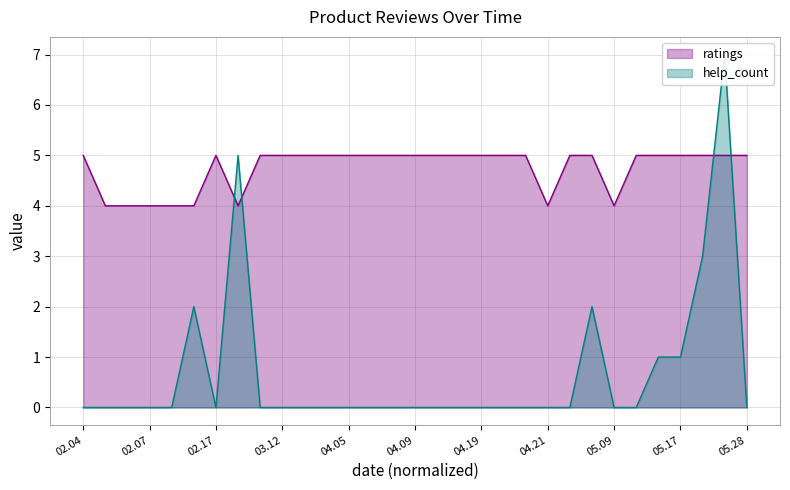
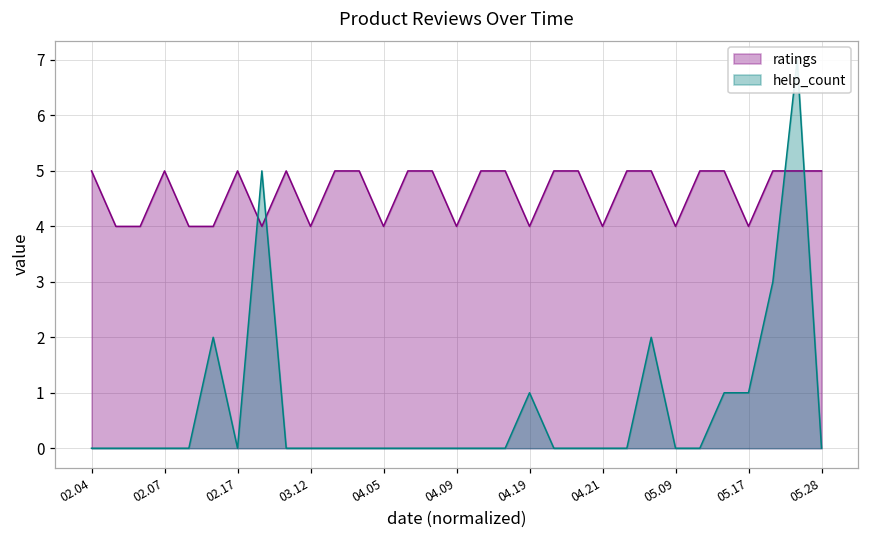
ratings, 02.07: 4 -> 5
ratings, 03.12: 5 -> 4
ratings, 04.05: 5 -> 4
ratings, 04.09: 5 -> 4
ratings, 04.19: 5 -> 4
help_count, 04.19: 0 -> 1
ratings, 05.17: 5 -> 4
